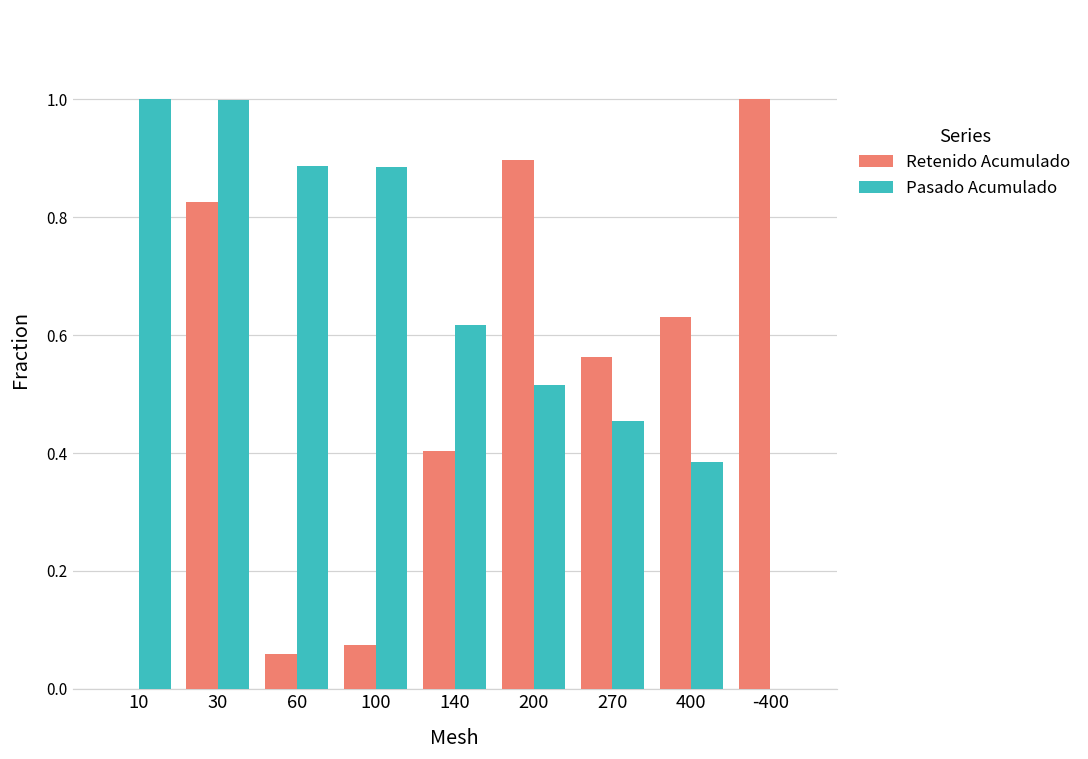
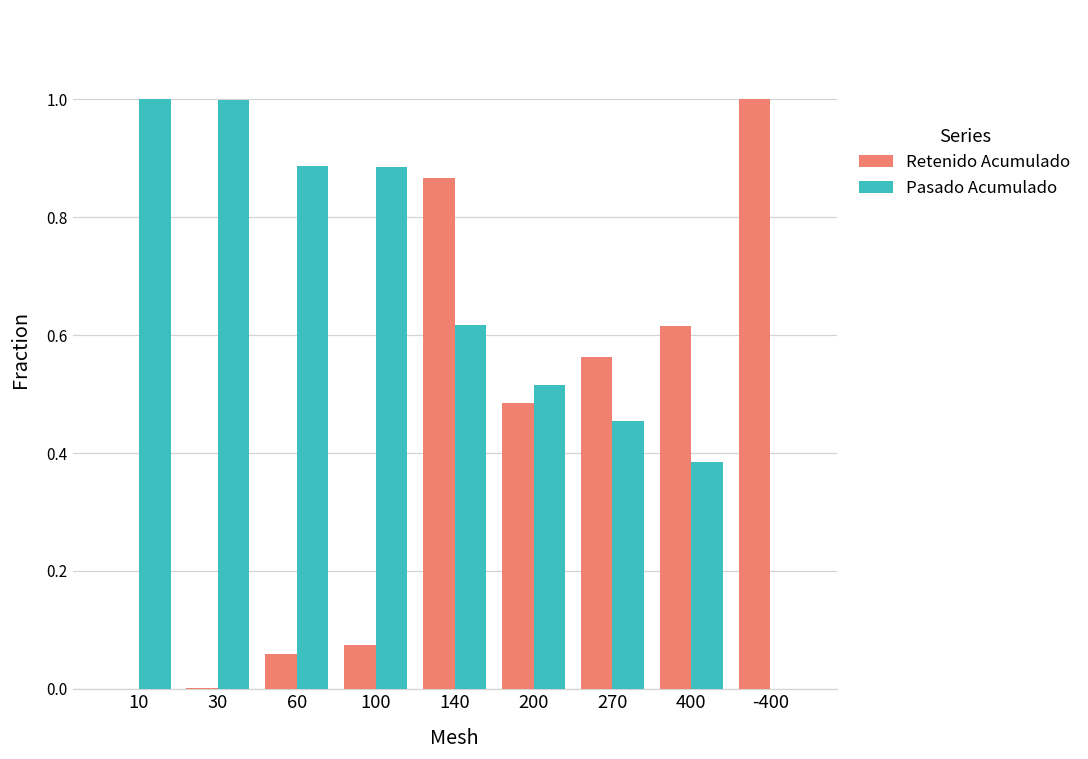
Retenido Acumulado, 30: 0.83 -> 0.00
Retenido Acumulado, 140: 0.40 -> 0.87
Retenido Acumulado, 200: 0.90 -> 0.48
Retenido Acumulado, 400: 0.63 -> 0.61
